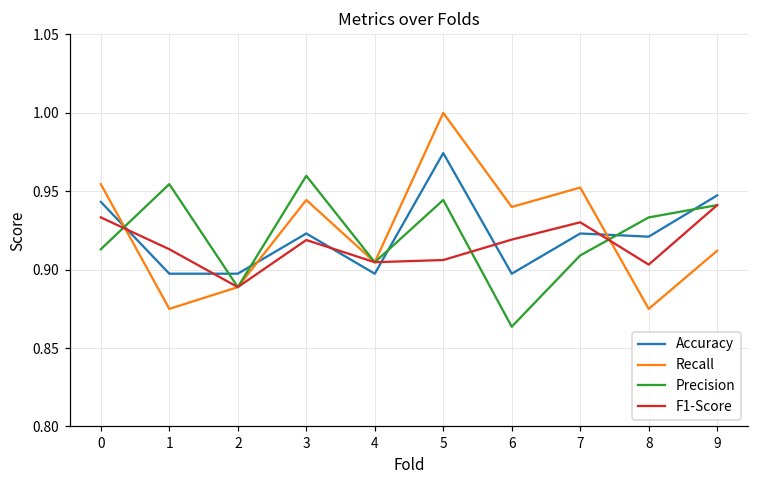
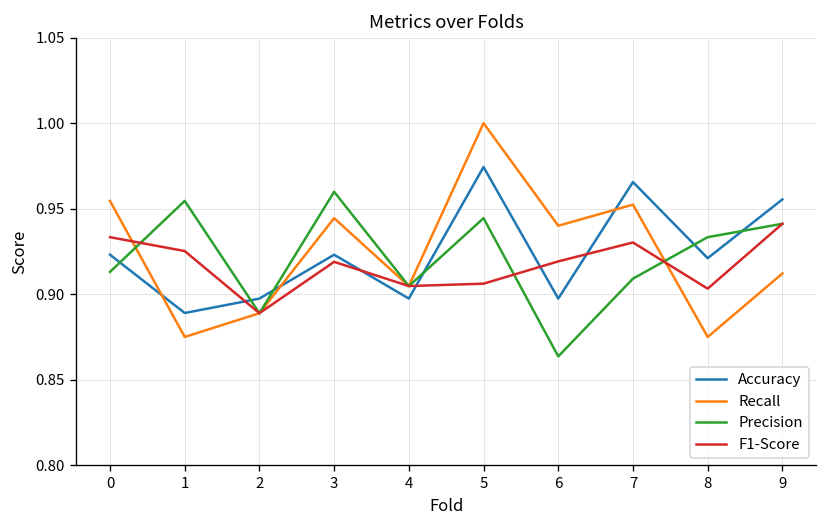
Accuracy, 0: 0.943 -> 0.923
Accuracy, 1: 0.897 -> 0.889
F1-Score, 1: 0.913 -> 0.925
Accuracy, 7: 0.923 -> 0.966
Accuracy, 9: 0.947 -> 0.955
